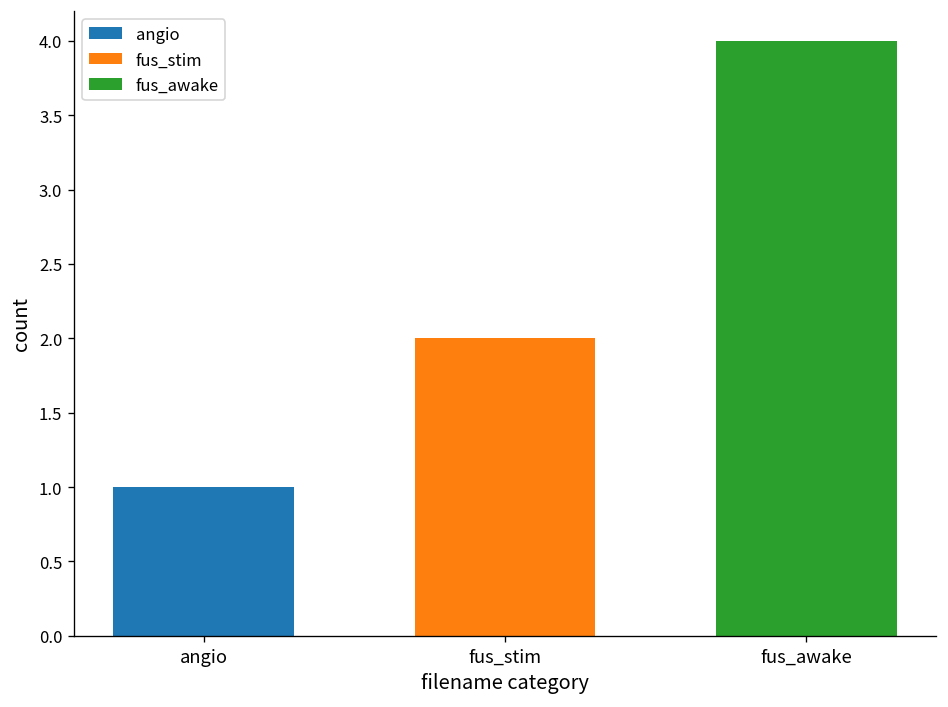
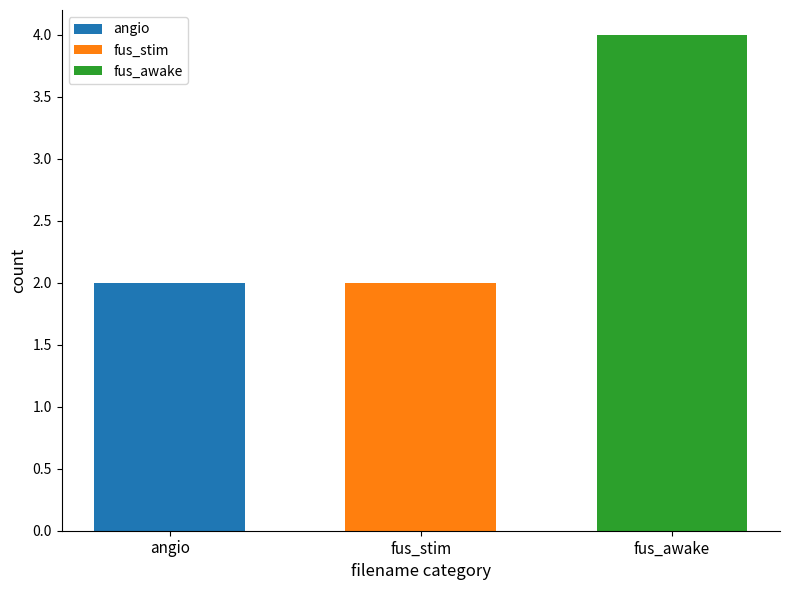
angio: 1 -> 2
